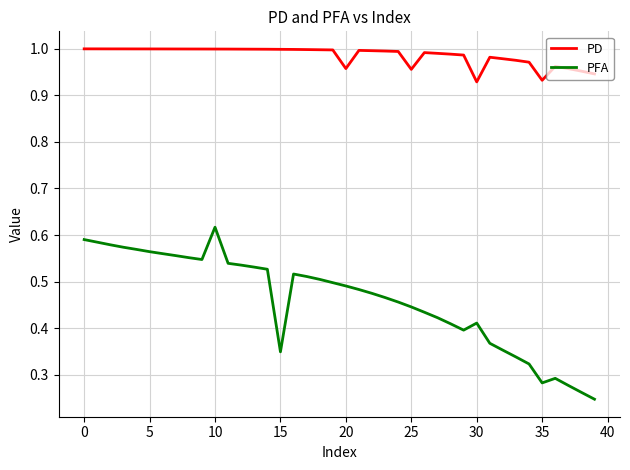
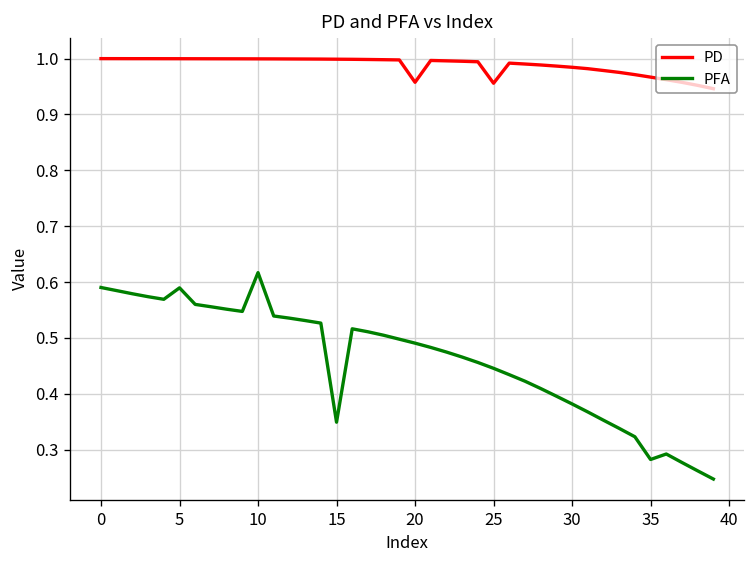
PFA, 5: 0.56 -> 0.59
PD, 30: 0.93 -> 0.98
PFA, 30: 0.41 -> 0.38
PD, 35: 0.93 -> 0.97
